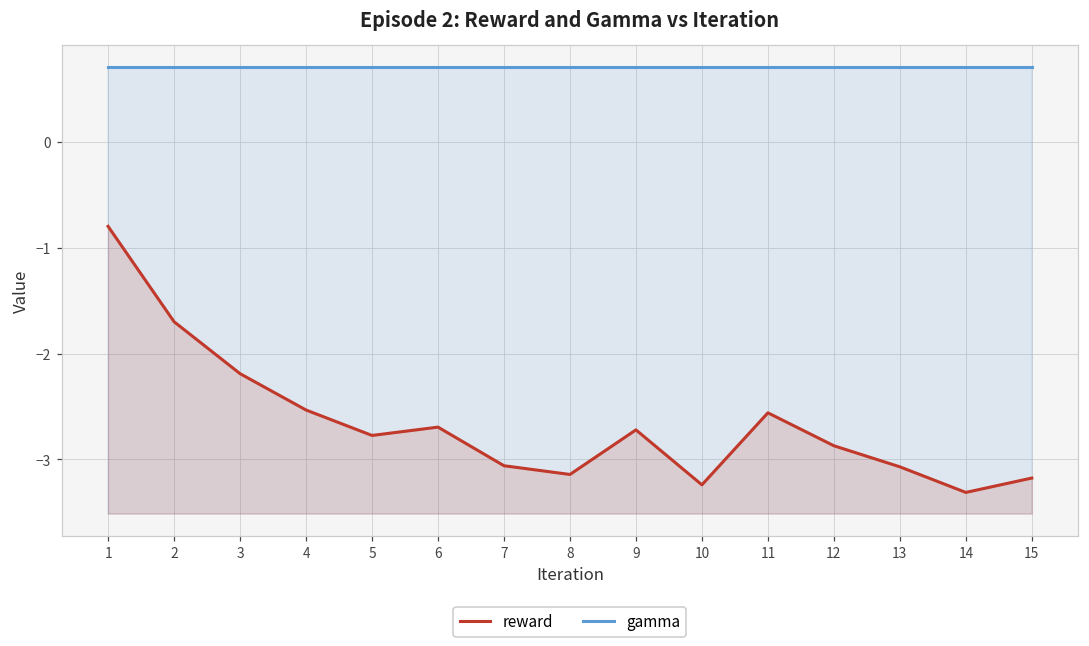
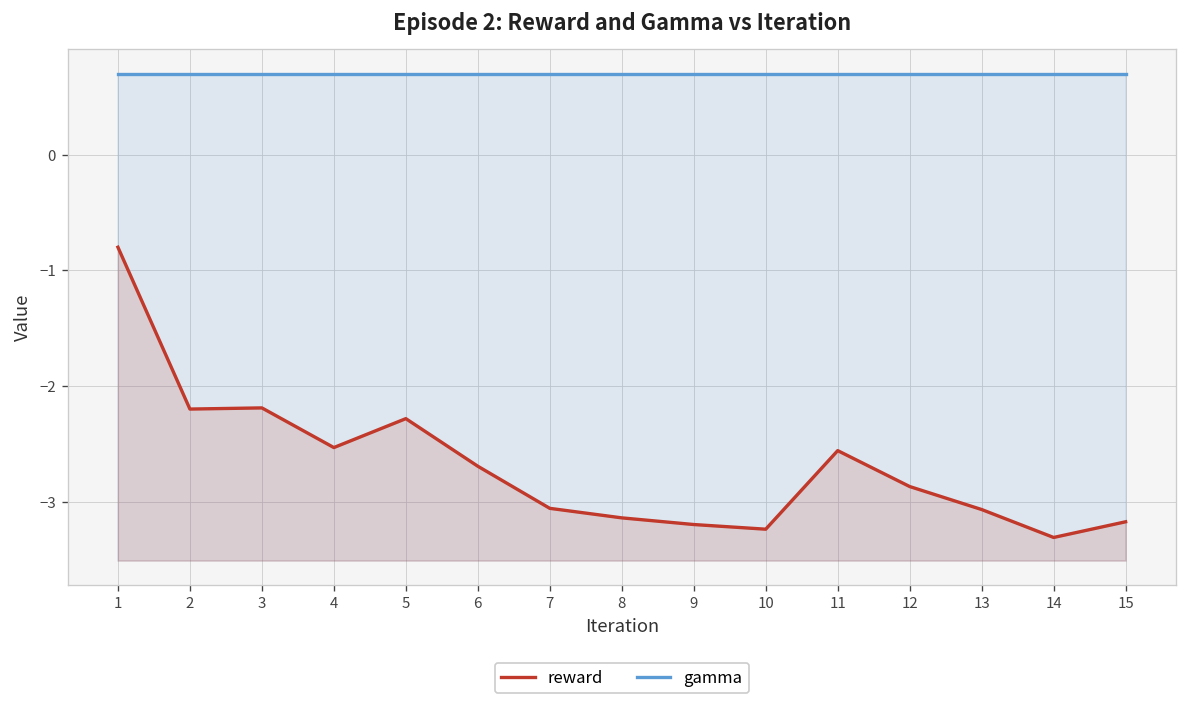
reward, 2: -1.7 -> -2.2
reward, 5: -2.8 -> -2.3
reward, 9: -2.7 -> -3.2
